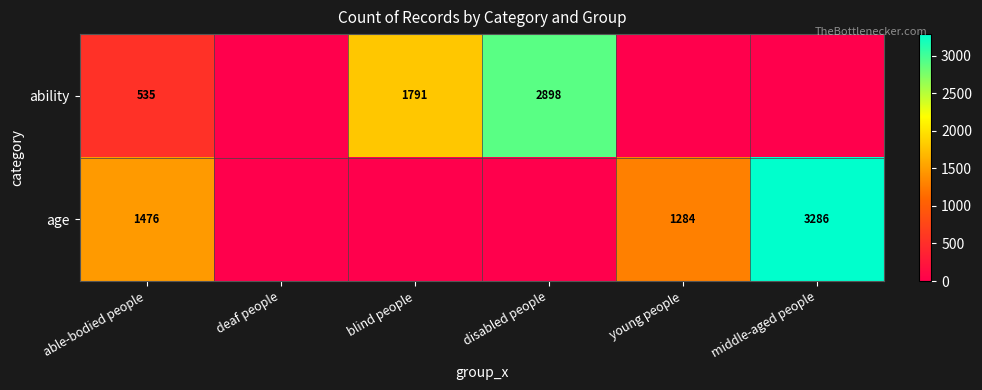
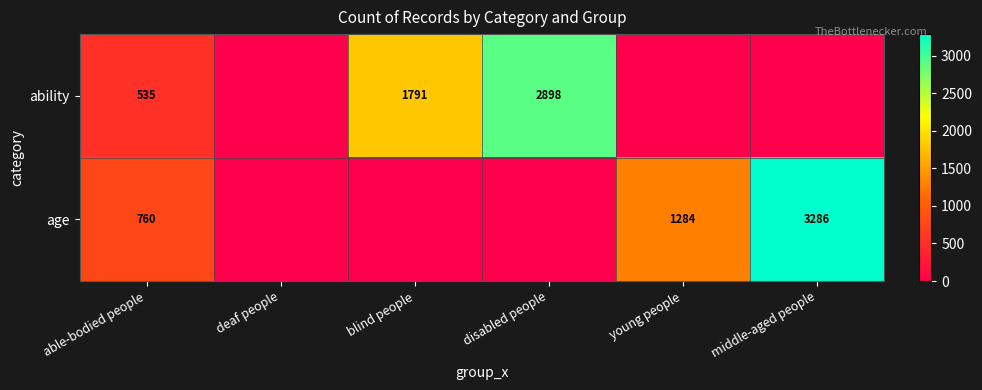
age, able-bodied people: 1476 -> 760
